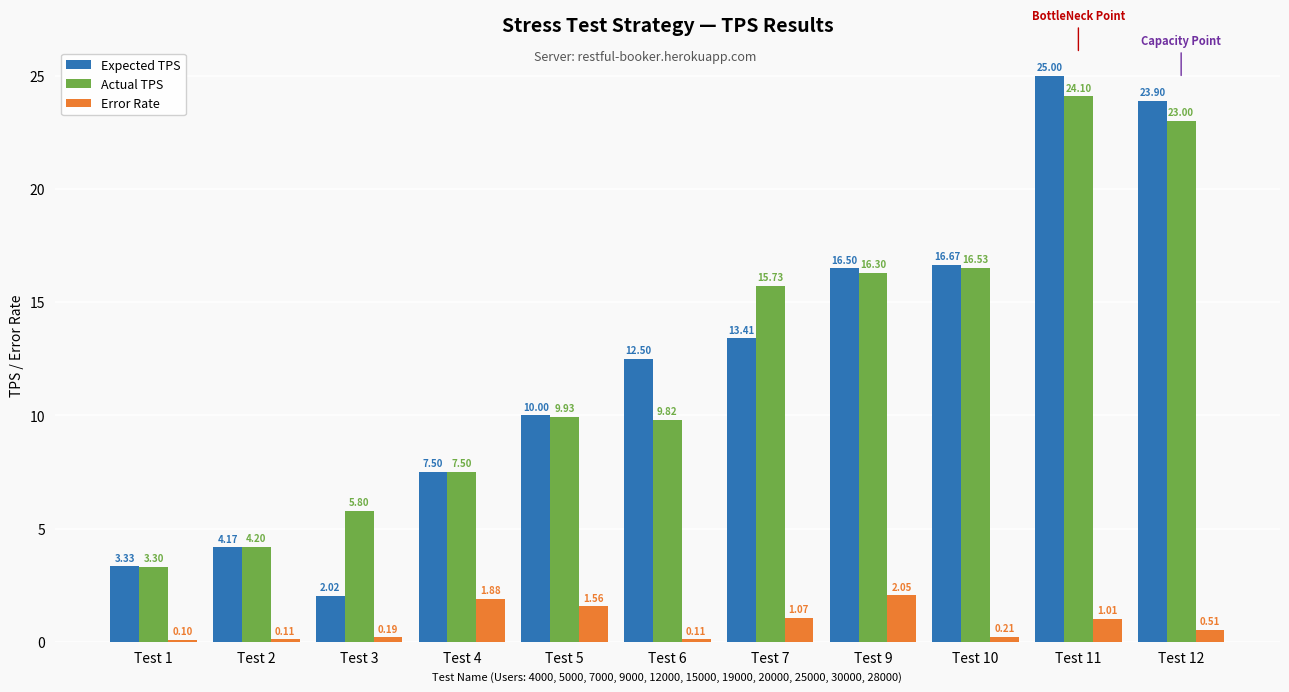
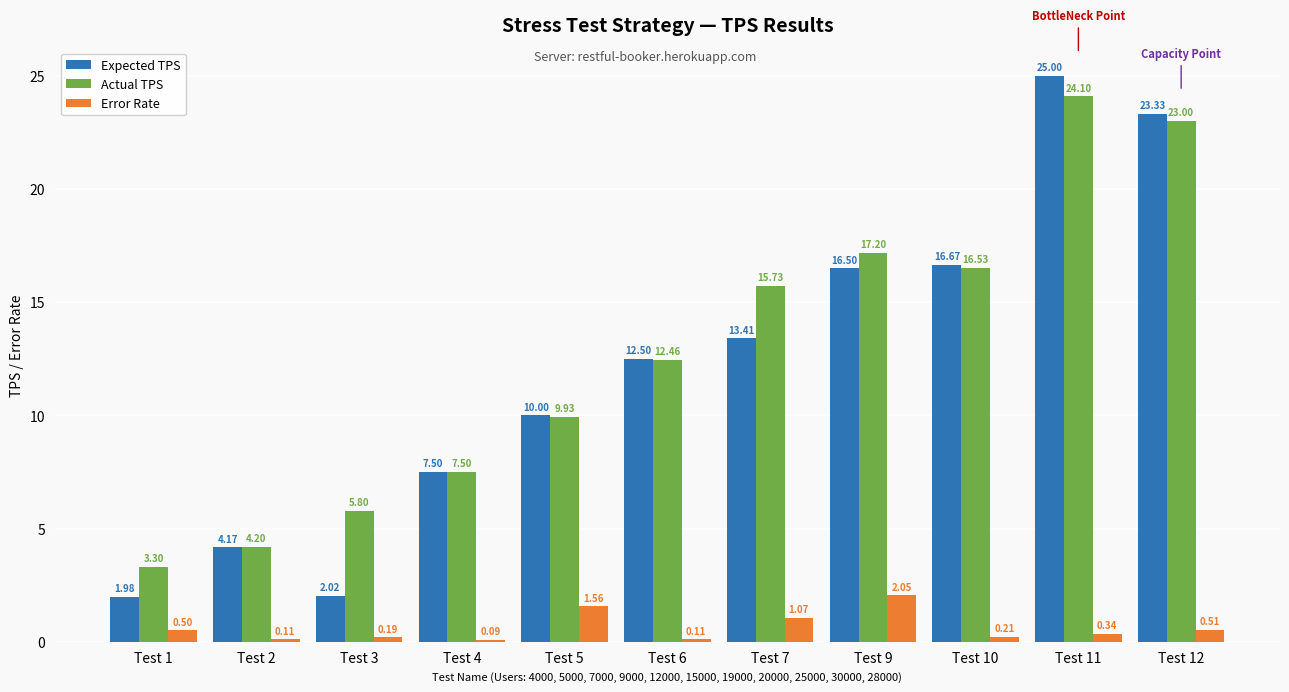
Expected TPS, Test 1: 3.33 -> 1.98
Error Rate, Test 1: 0.10 -> 0.50
Error Rate, Test 4: 1.88 -> 0.09
Actual TPS, Test 6: 9.82 -> 12.46
Actual TPS, Test 9: 16.30 -> 17.20
Error Rate, Test 11: 1.01 -> 0.34
Expected TPS, Test 12: 23.90 -> 23.33
